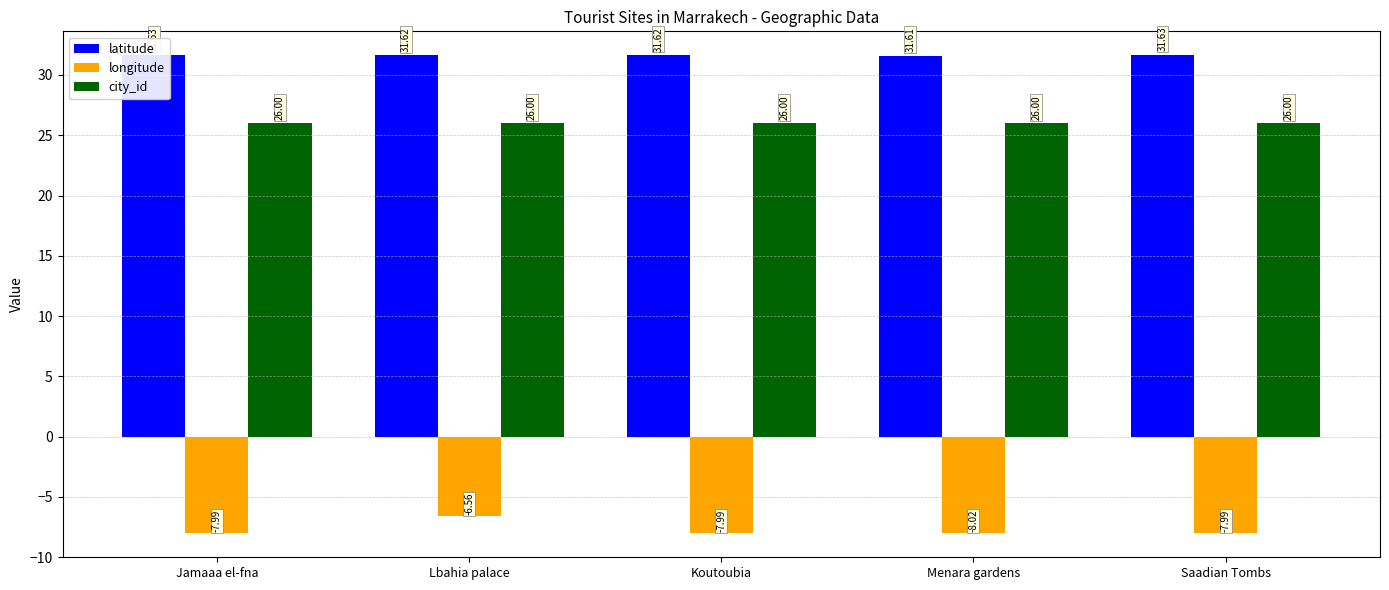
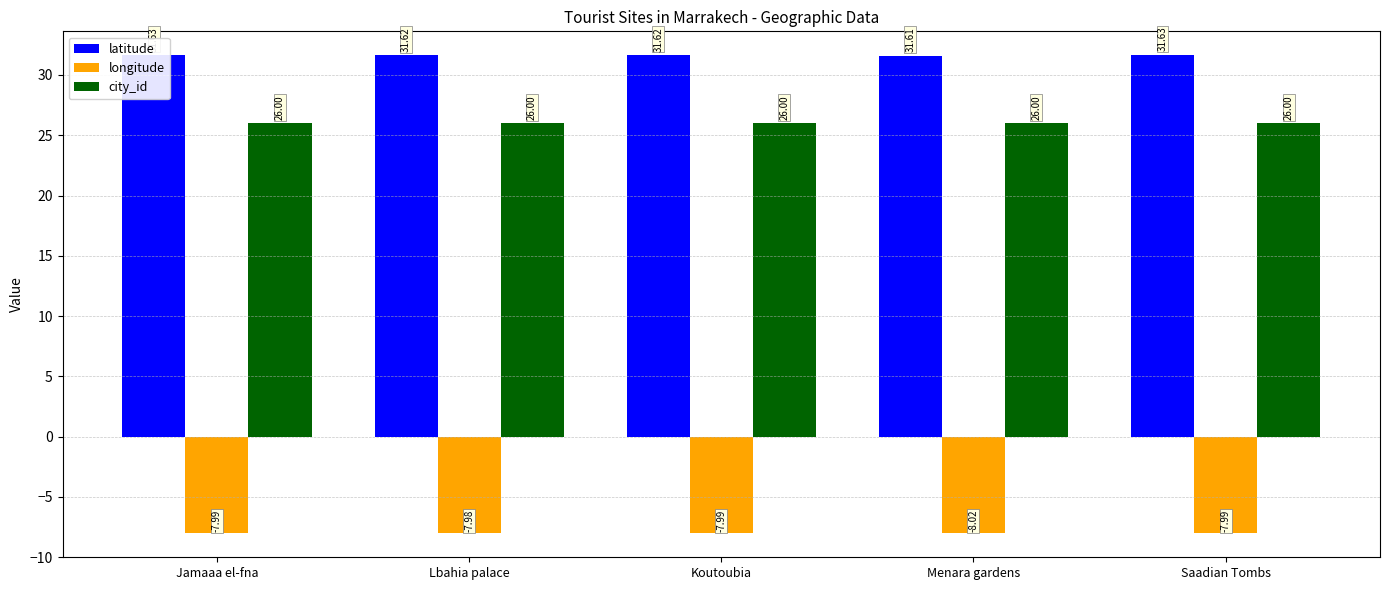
longitude, Lbahia palace: -6.56 -> -7.98
